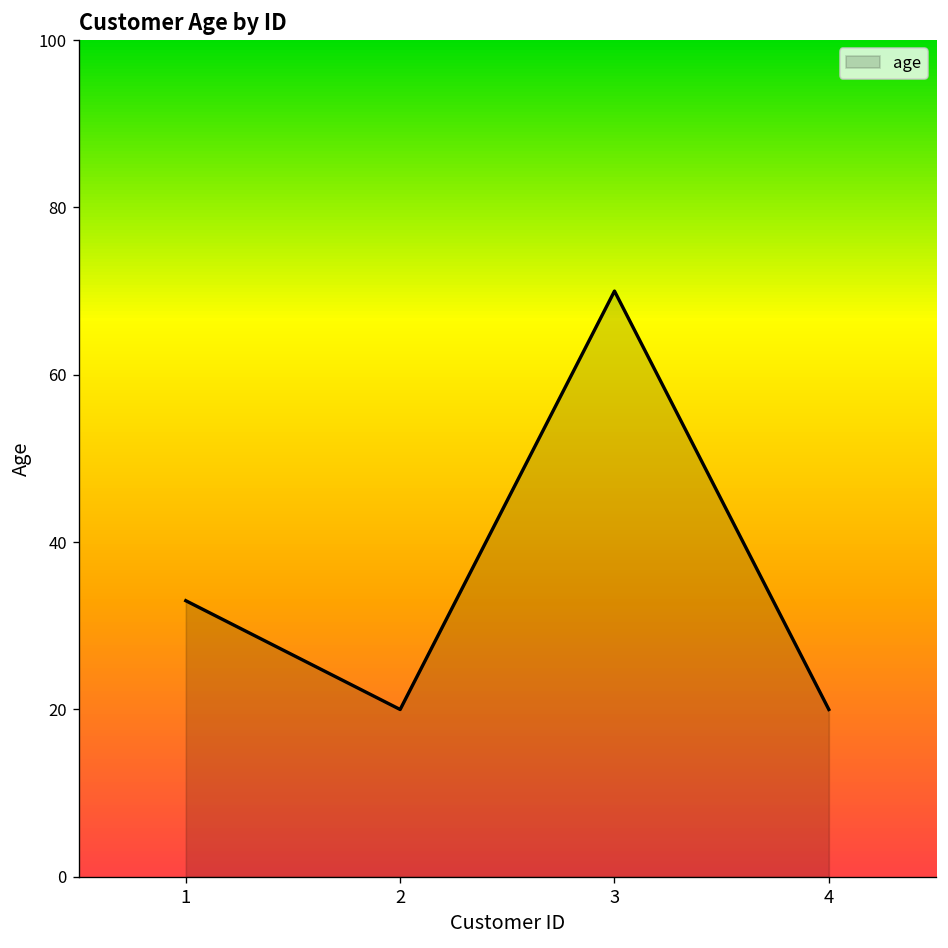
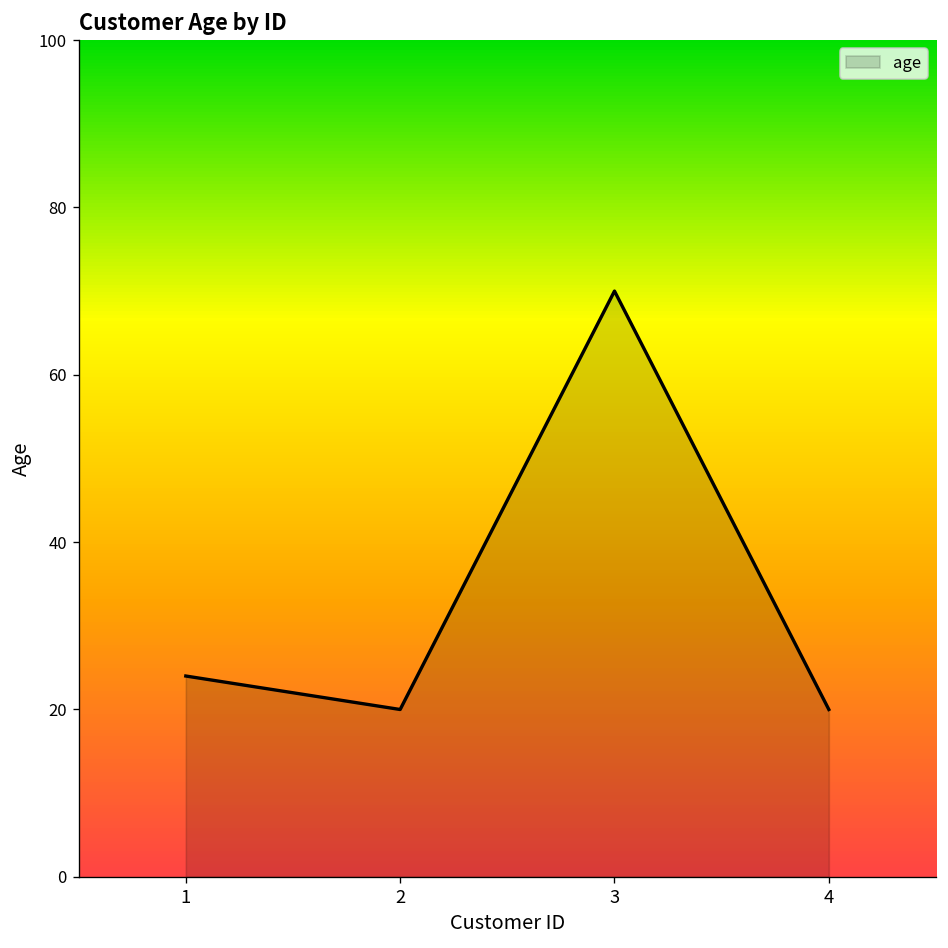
1: 33 -> 24
